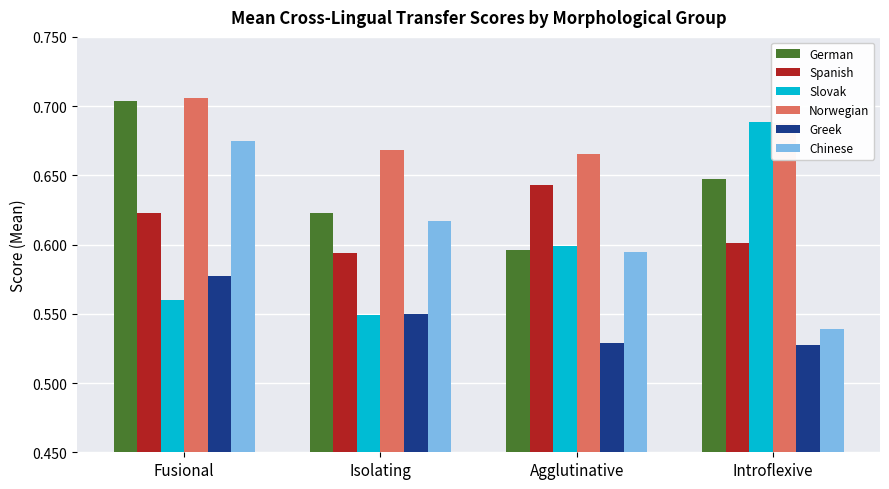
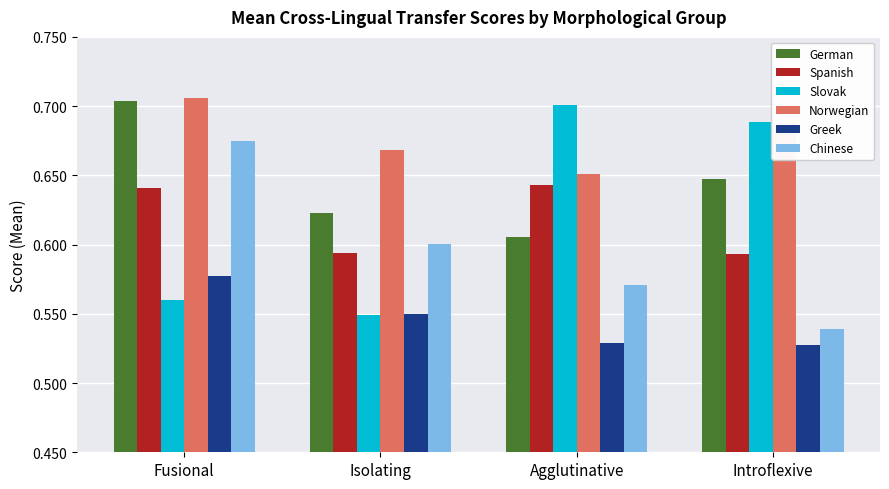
Spanish, Fusional: 0.623 -> 0.641
Chinese, Isolating: 0.617 -> 0.600
German, Agglutinative: 0.596 -> 0.605
Slovak, Agglutinative: 0.599 -> 0.701
Norwegian, Agglutinative: 0.665 -> 0.651
Chinese, Agglutinative: 0.595 -> 0.571
Spanish, Introflexive: 0.601 -> 0.593
